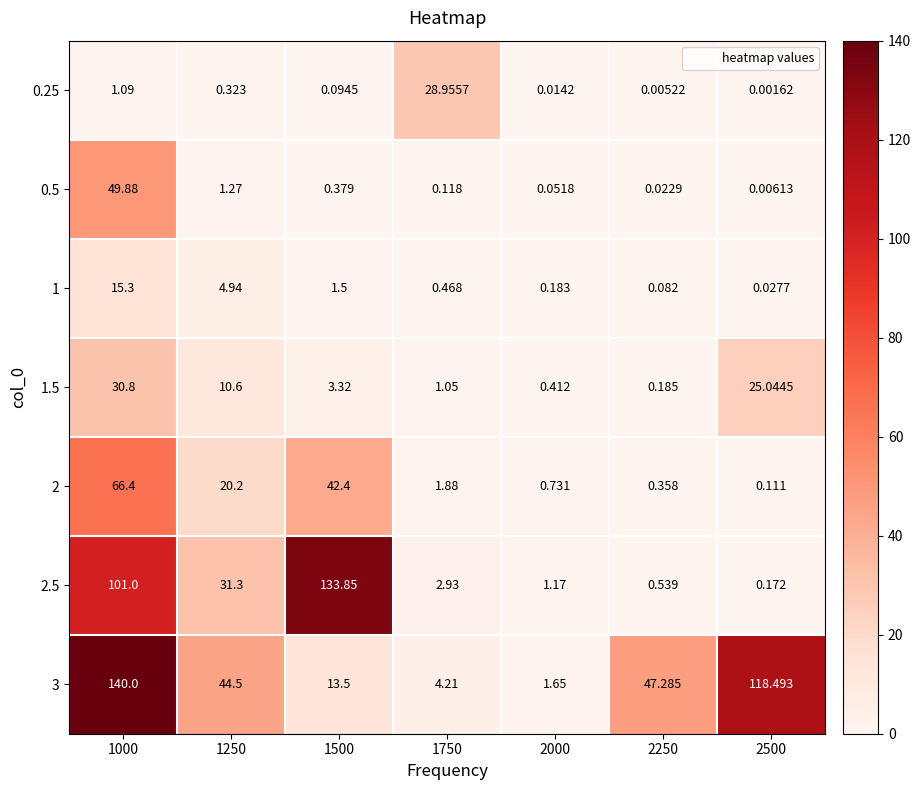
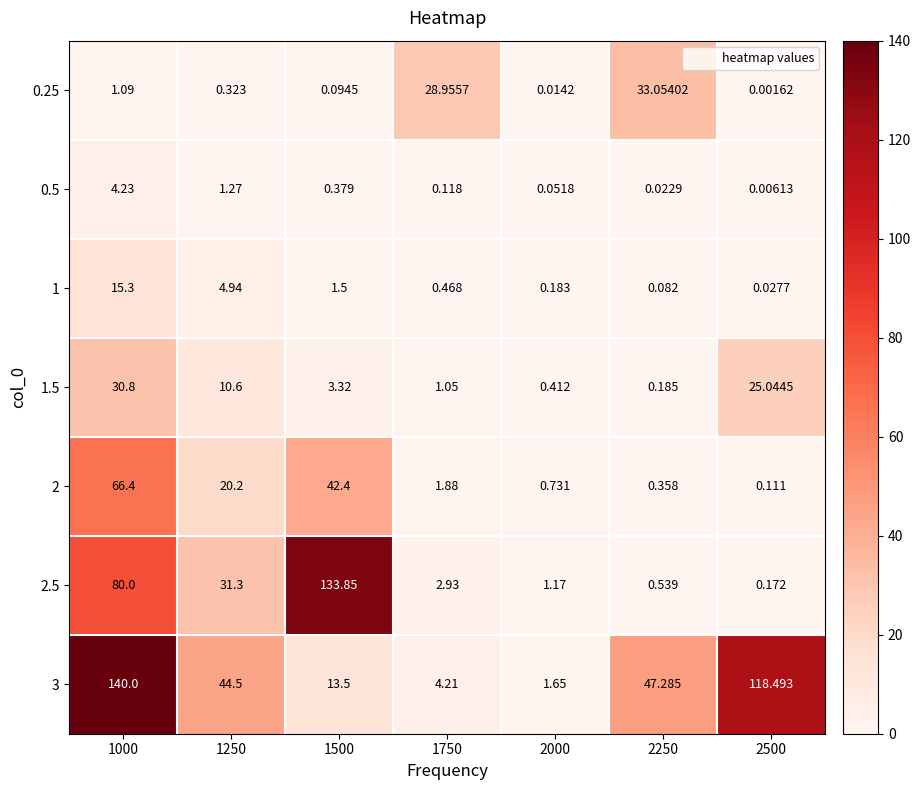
0.25, 2250: 0.00522 -> 33.05402
0.5, 1000: 49.88 -> 4.23
2.5, 1000: 101.0 -> 80.0
